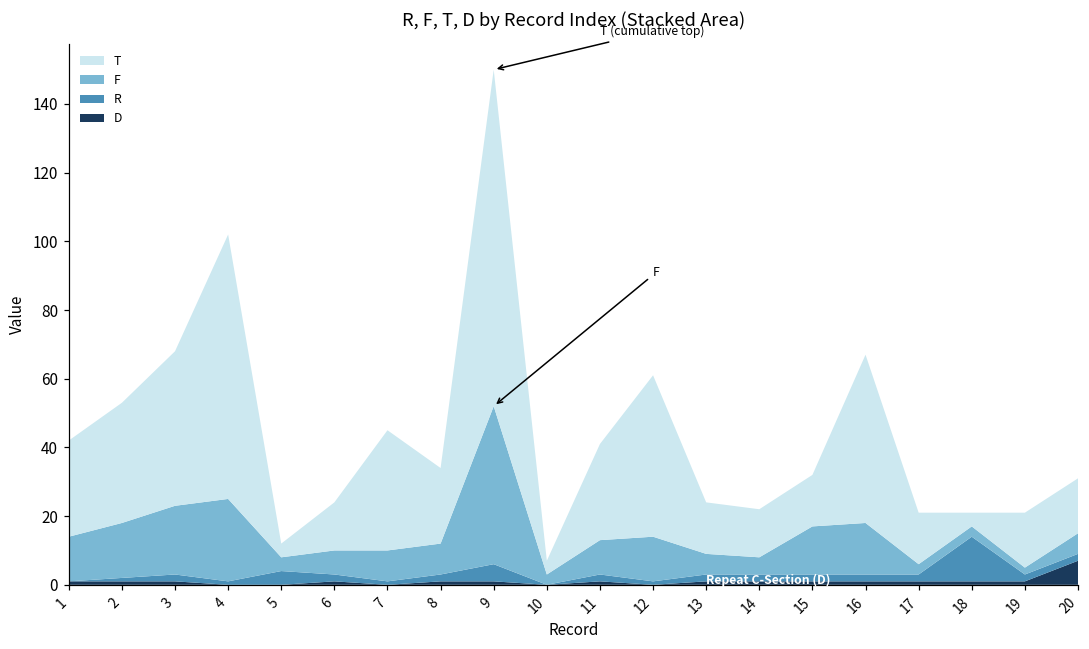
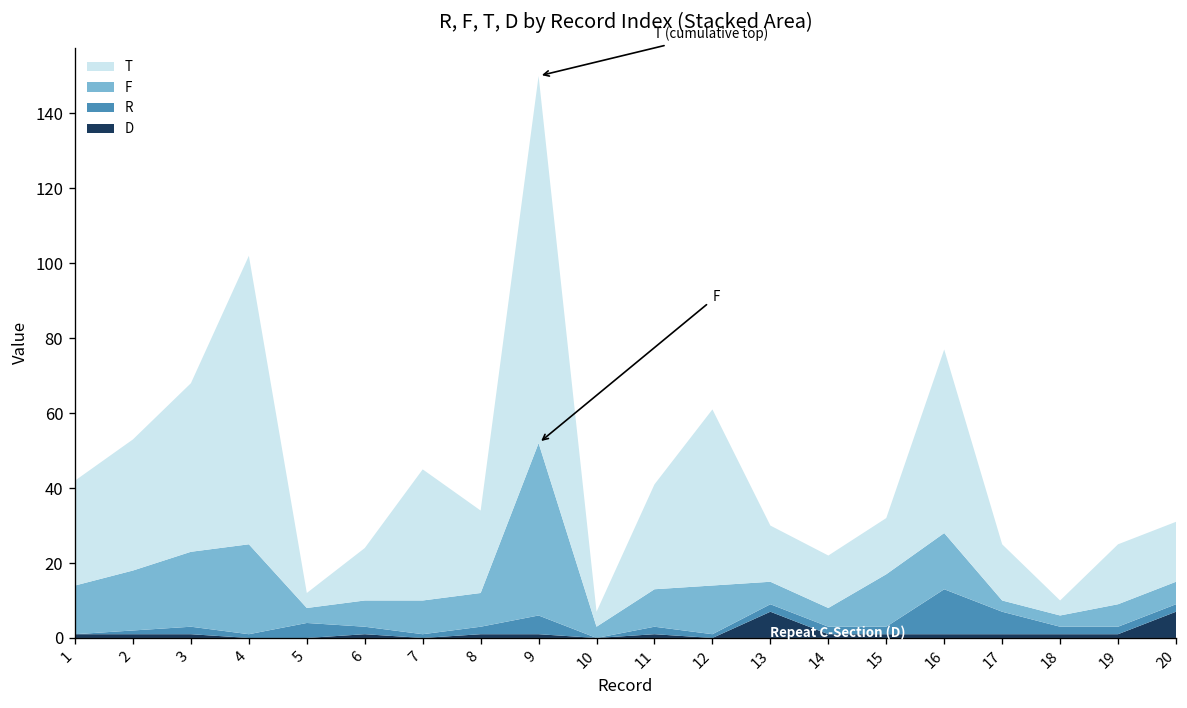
D, 13: 1 -> 7
R, 16: 2 -> 12
R, 17: 2 -> 6
R, 18: 13 -> 2
F, 19: 2 -> 6
